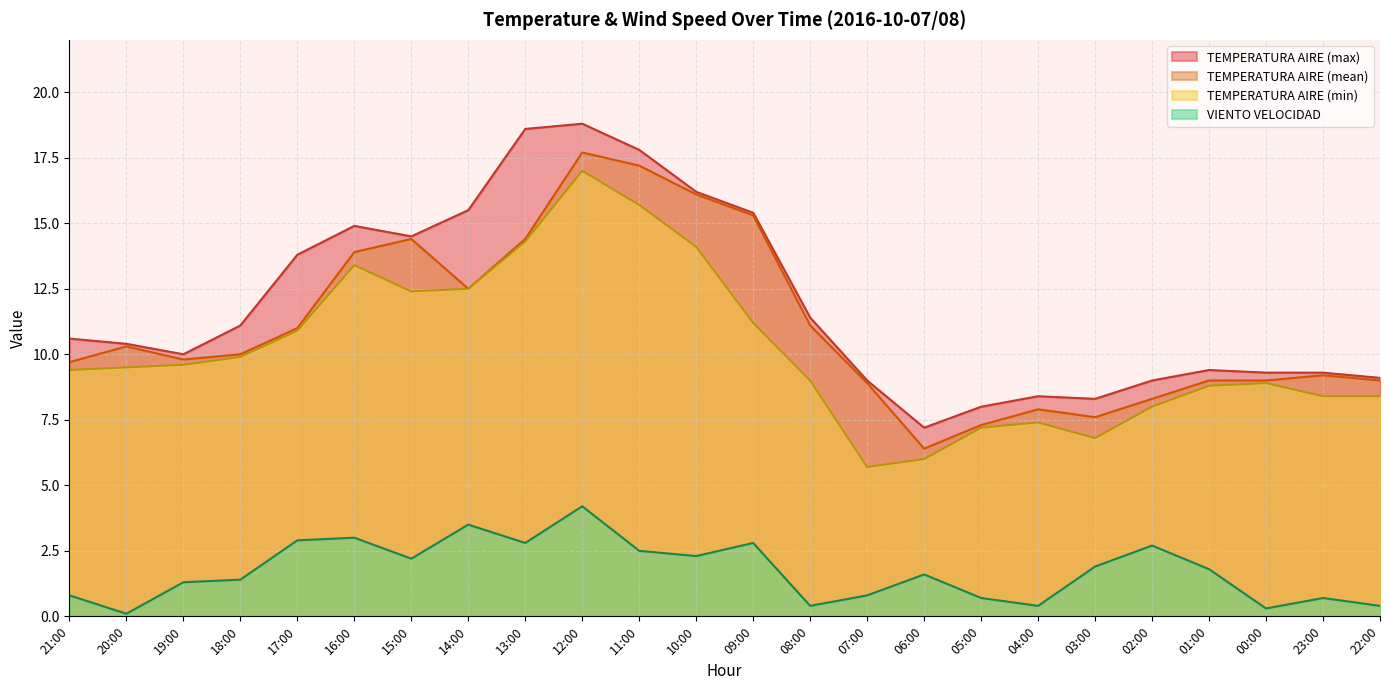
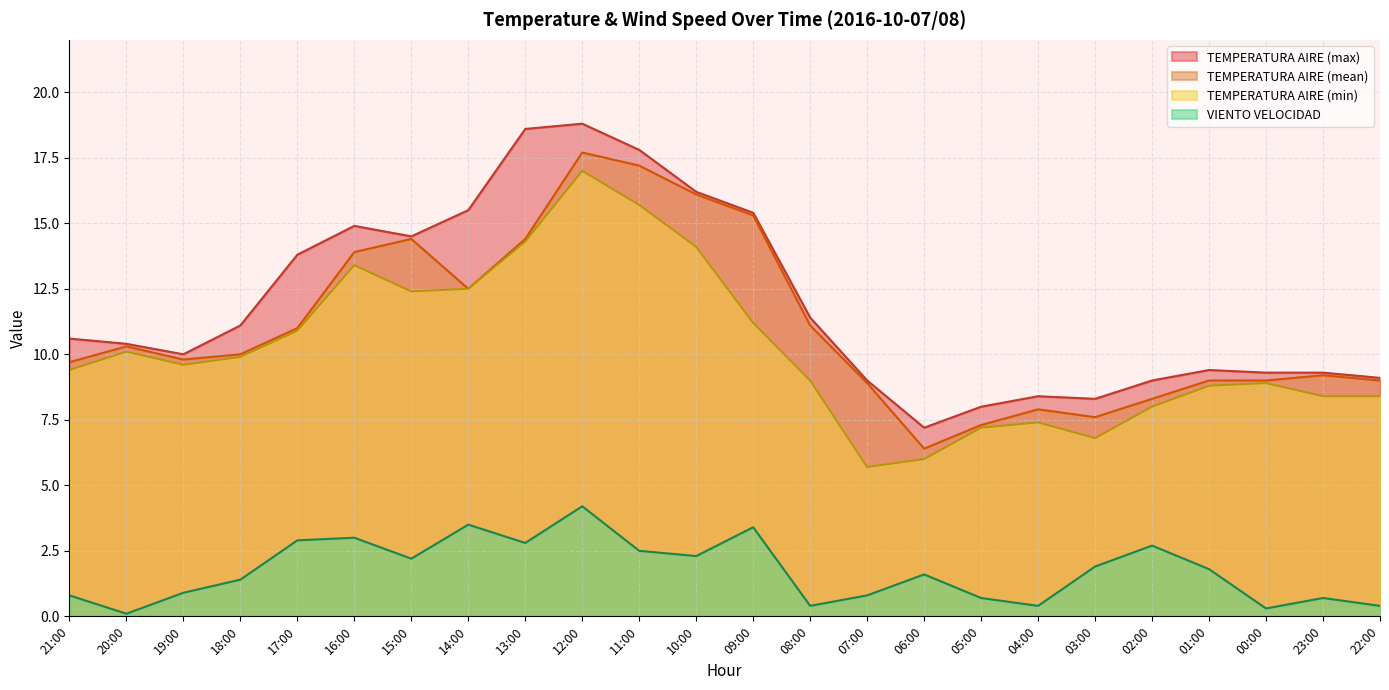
TEMPERATURA AIRE (min), 20:00: 9.5 -> 10.1
VIENTO VELOCIDAD, 19:00: 1.3 -> 0.9
VIENTO VELOCIDAD, 09:00: 2.8 -> 3.4
